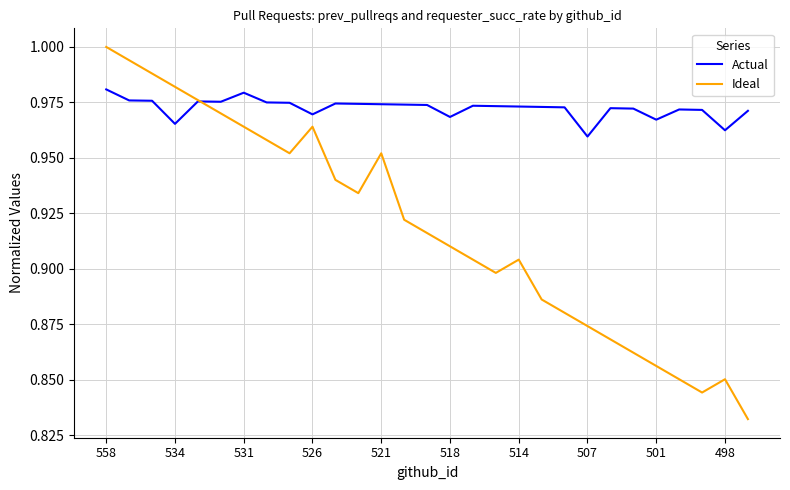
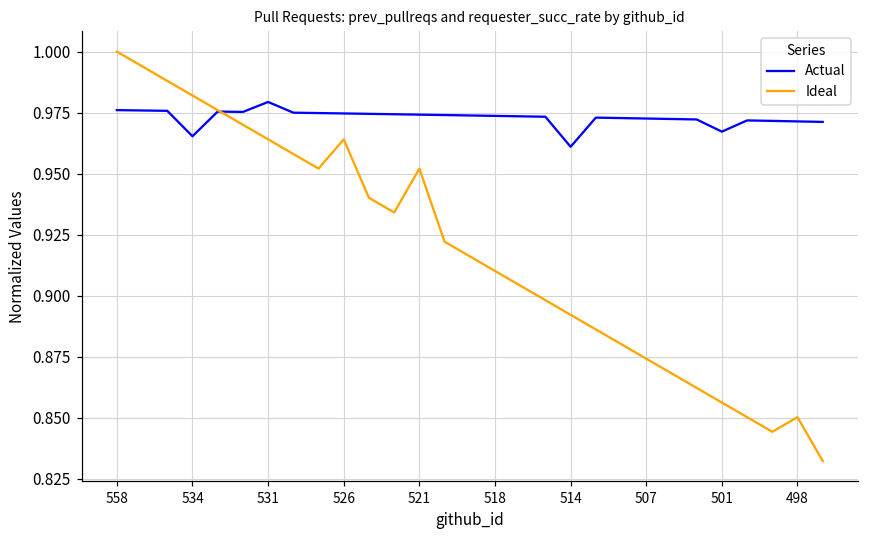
Actual, 558: 0.981 -> 0.976
Actual, 526: 0.970 -> 0.975
Actual, 518: 0.968 -> 0.974
Actual, 514: 0.973 -> 0.961
Ideal, 514: 0.904 -> 0.892
Actual, 507: 0.960 -> 0.973
Actual, 498: 0.962 -> 0.971
